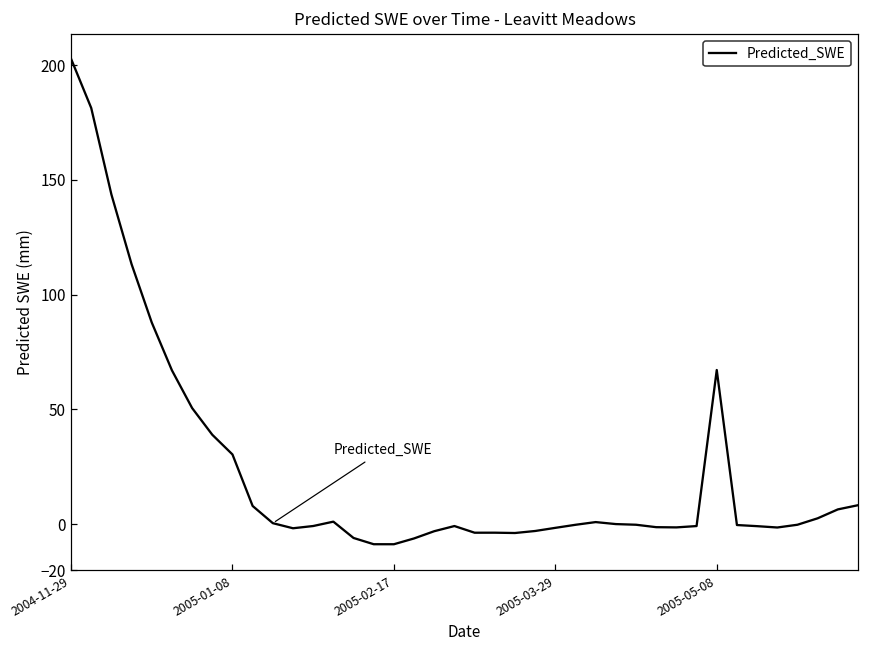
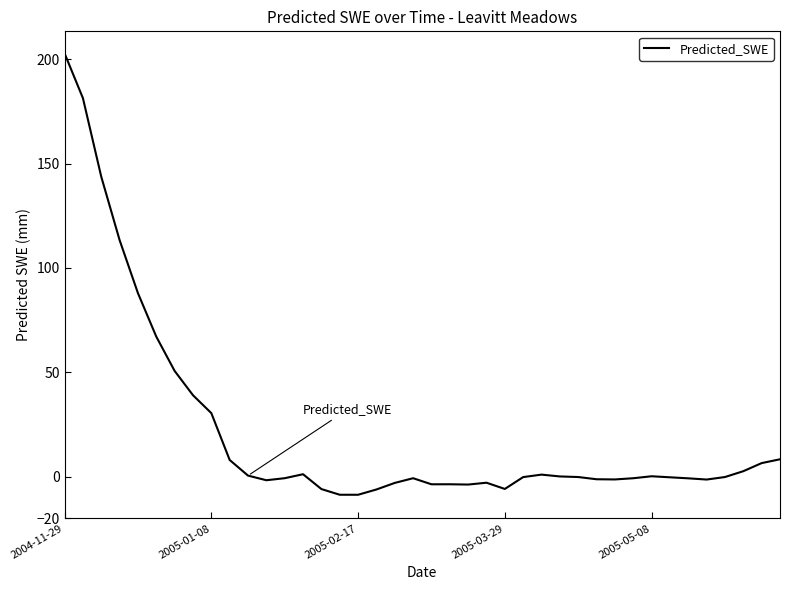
2005-03-29: -2 -> -6
2005-05-08: 67 -> 0
